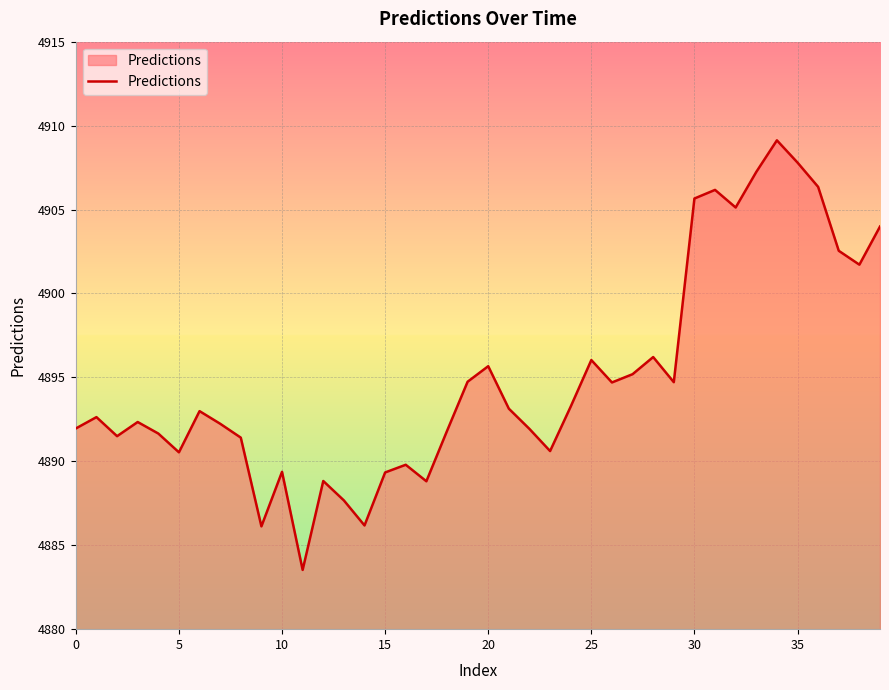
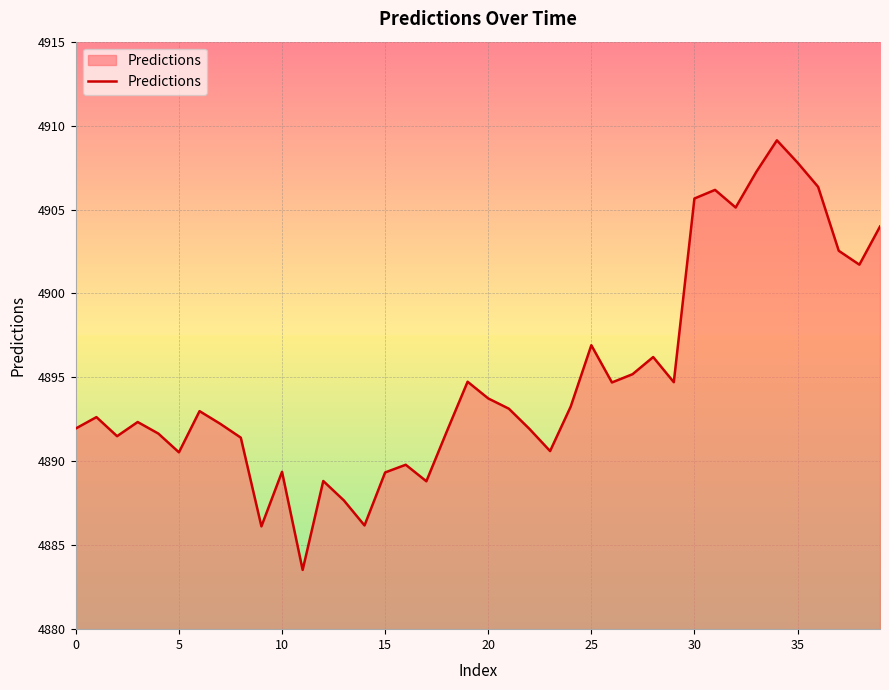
20: 4895.7 -> 4893.7
25: 4896.0 -> 4896.9
